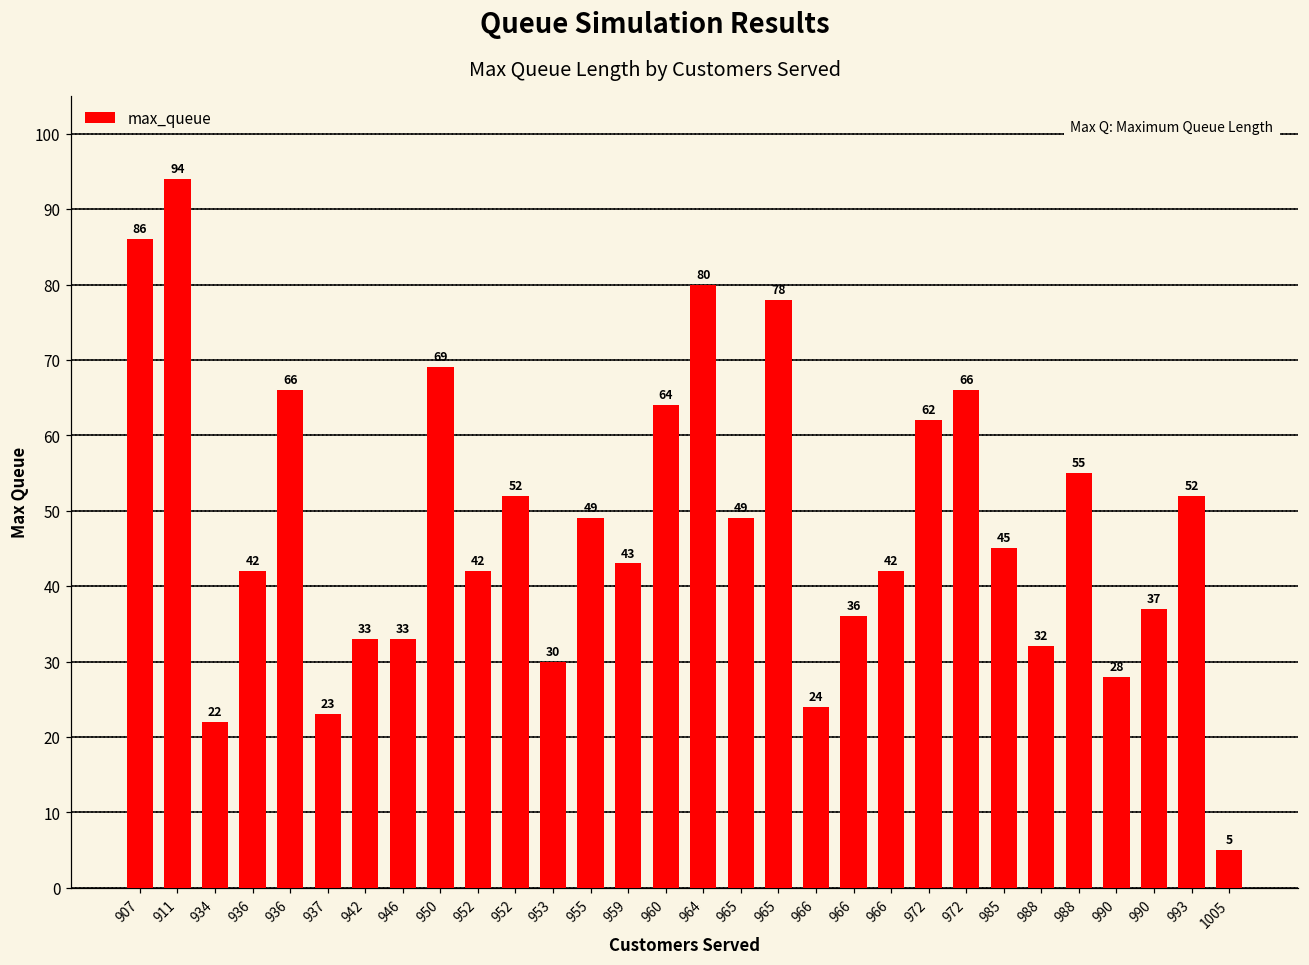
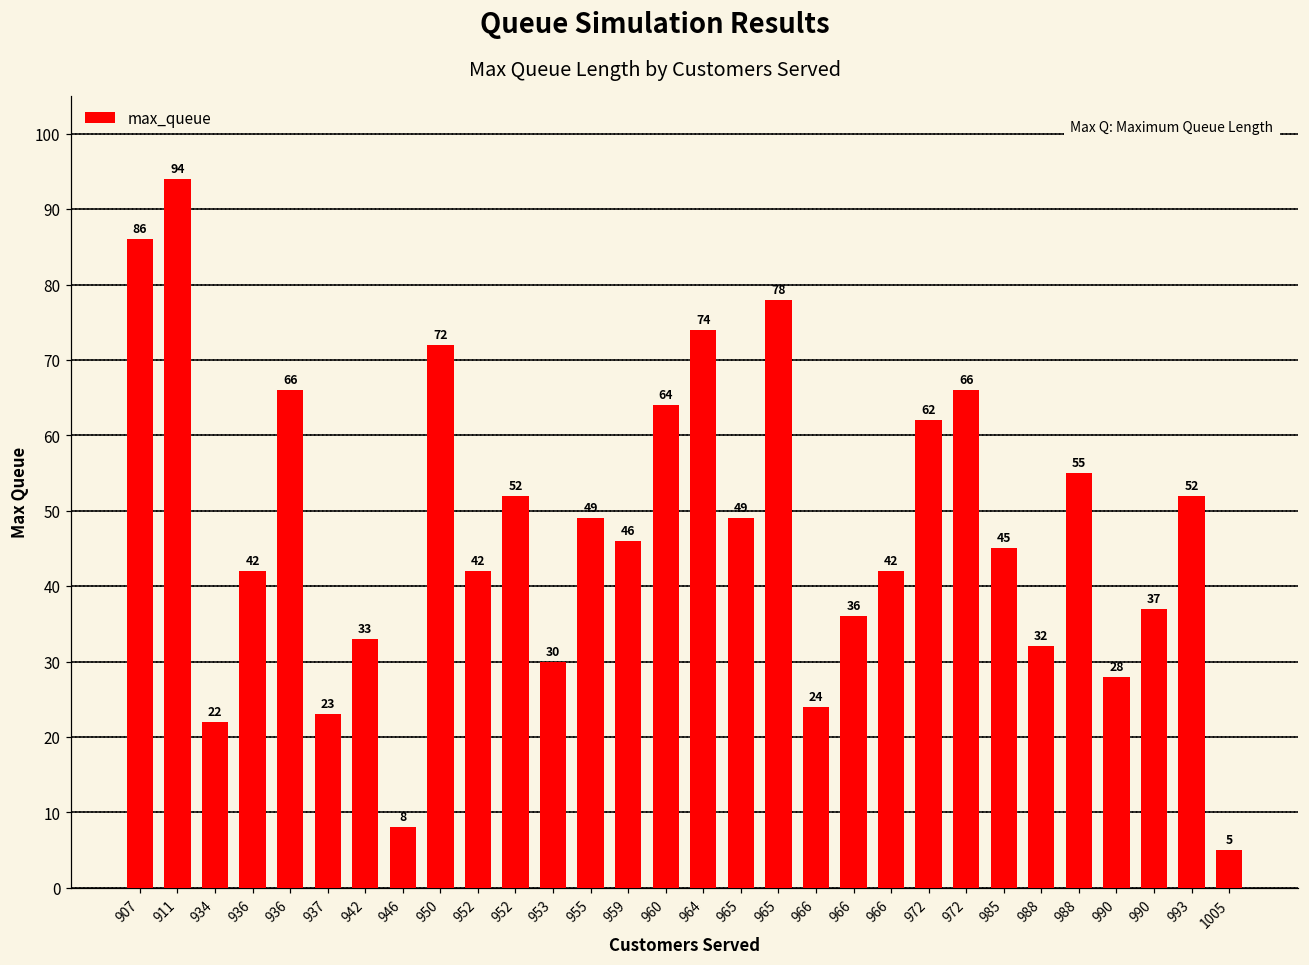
946: 33 -> 8
950: 69 -> 72
959: 43 -> 46
964: 80 -> 74
